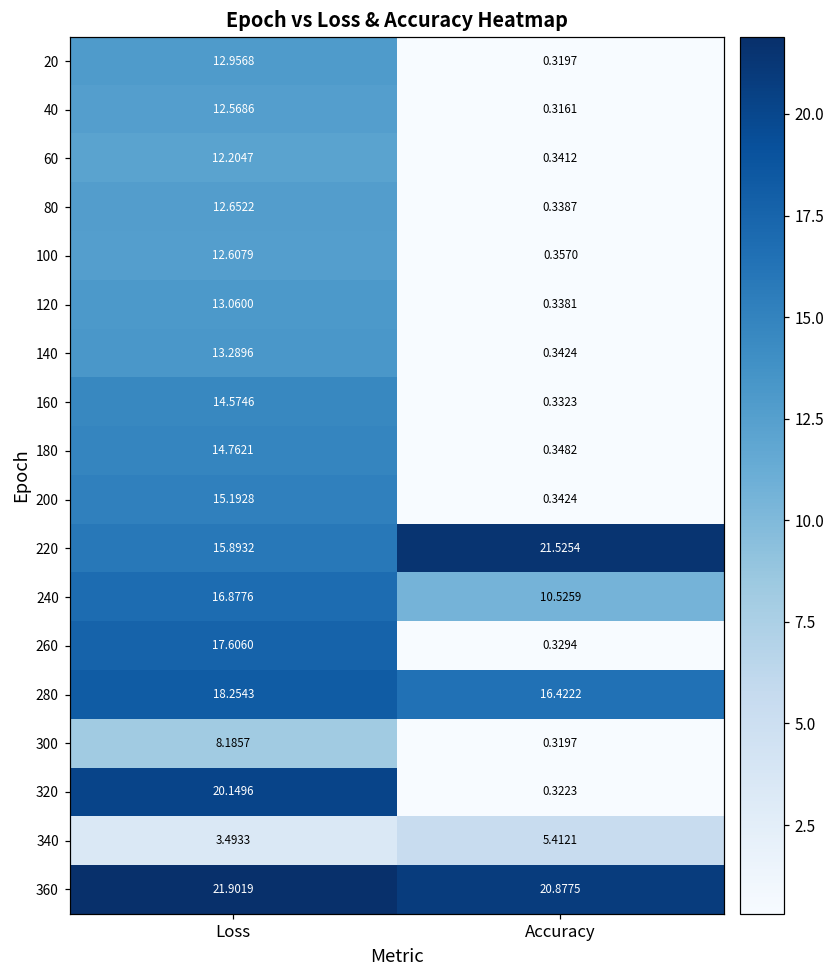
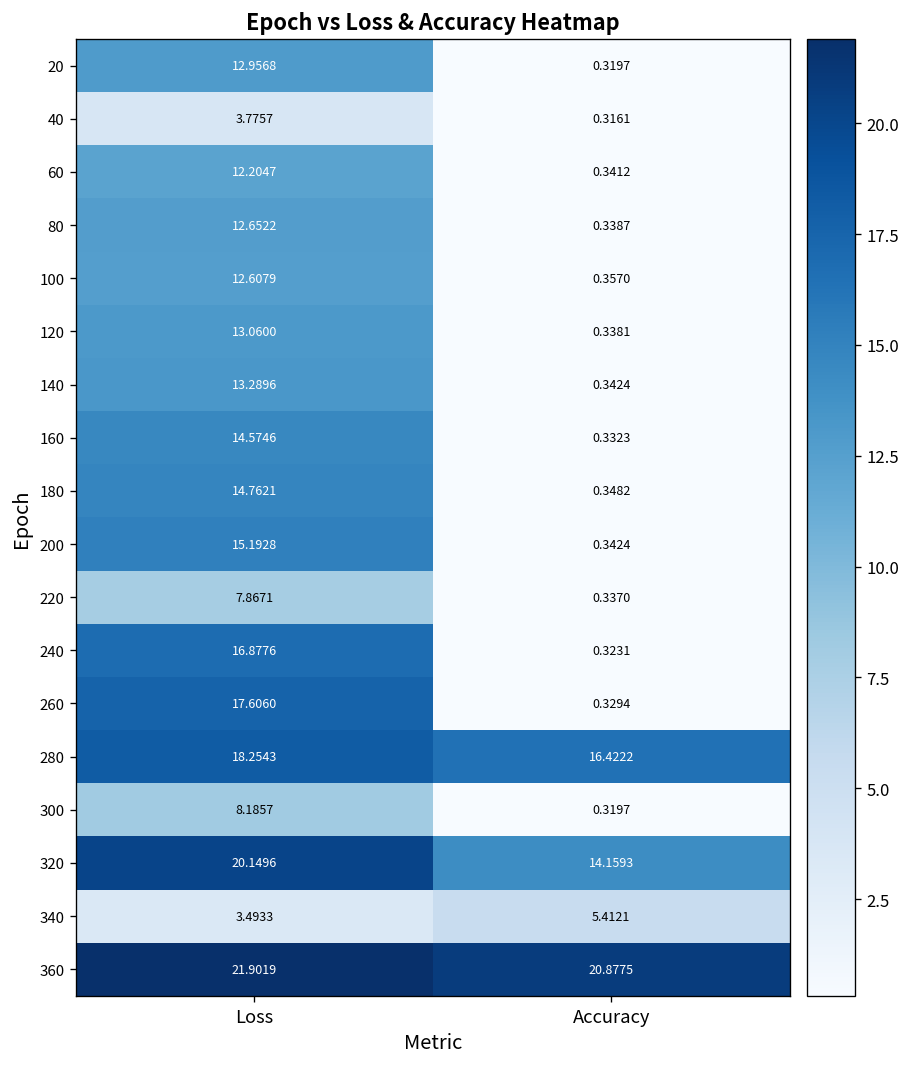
40, Loss: 12.5686 -> 3.7757
220, Loss: 15.8932 -> 7.8671
220, Accuracy: 21.5254 -> 0.3370
240, Accuracy: 10.5259 -> 0.3231
320, Accuracy: 0.3223 -> 14.1593
